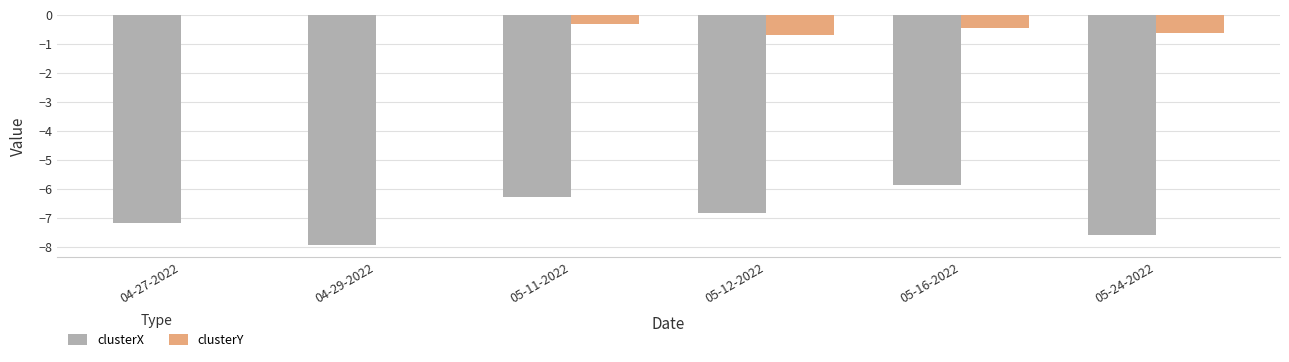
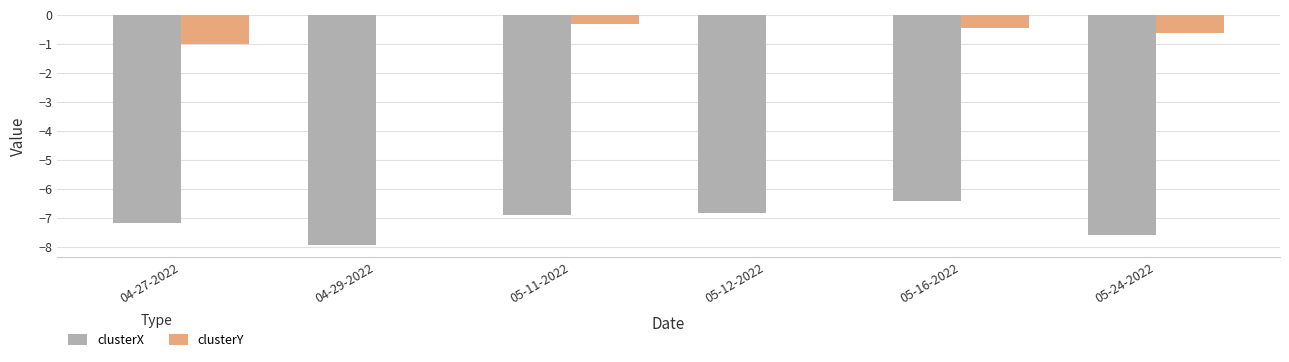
clusterY, 04-27-2022: 0 -> -1
clusterX, 05-11-2022: -6.3 -> -6.9
clusterY, 05-12-2022: -0.7 -> 0.0
clusterX, 05-16-2022: -5.9 -> -6.4
